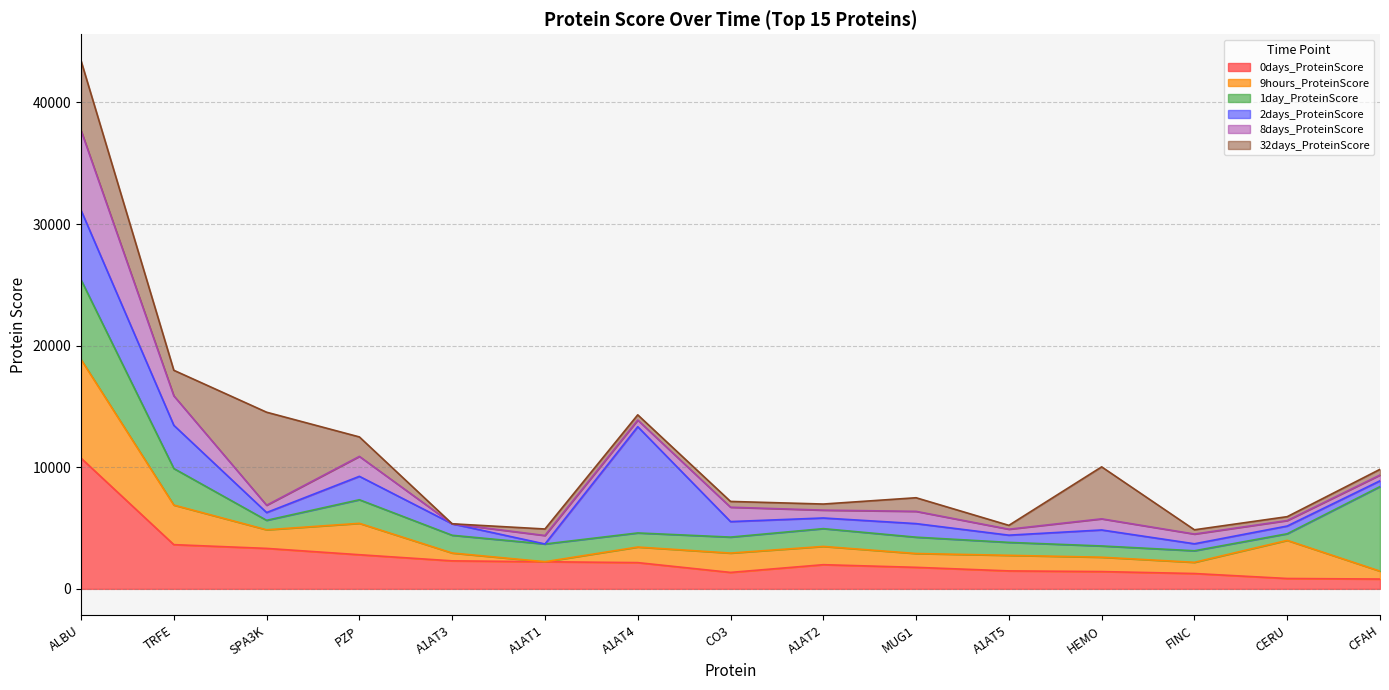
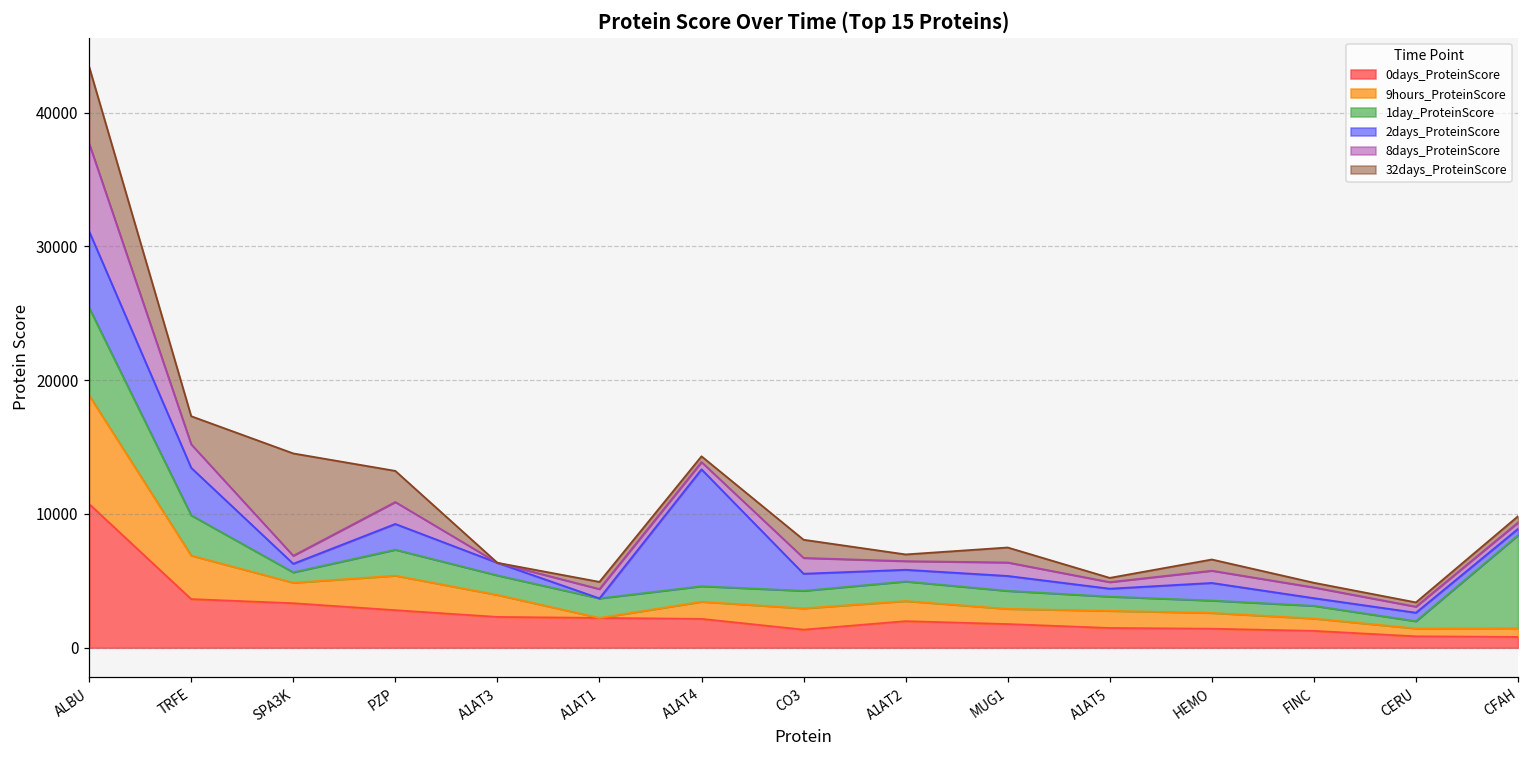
8days_ProteinScore, TRFE: 2400 -> 1800
32days_ProteinScore, PZP: 1600 -> 2300
9hours_ProteinScore, A1AT3: 600 -> 1600
32days_ProteinScore, CO3: 500 -> 1400
32days_ProteinScore, HEMO: 4300 -> 800
9hours_ProteinScore, CERU: 3100 -> 600
